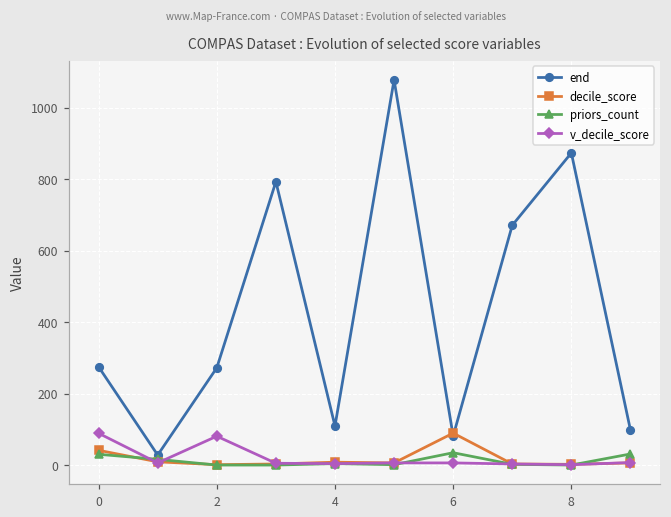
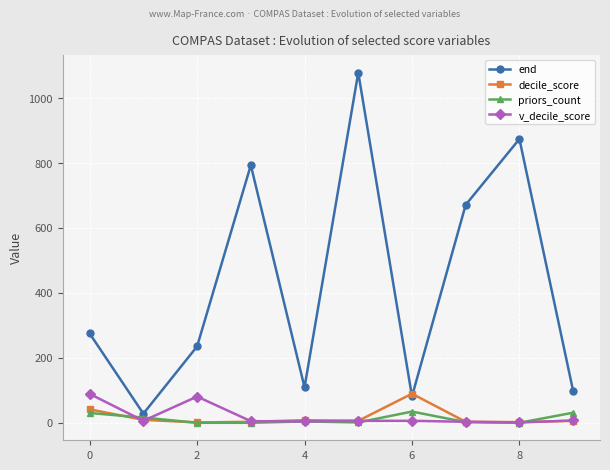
end, 2: 270 -> 240
